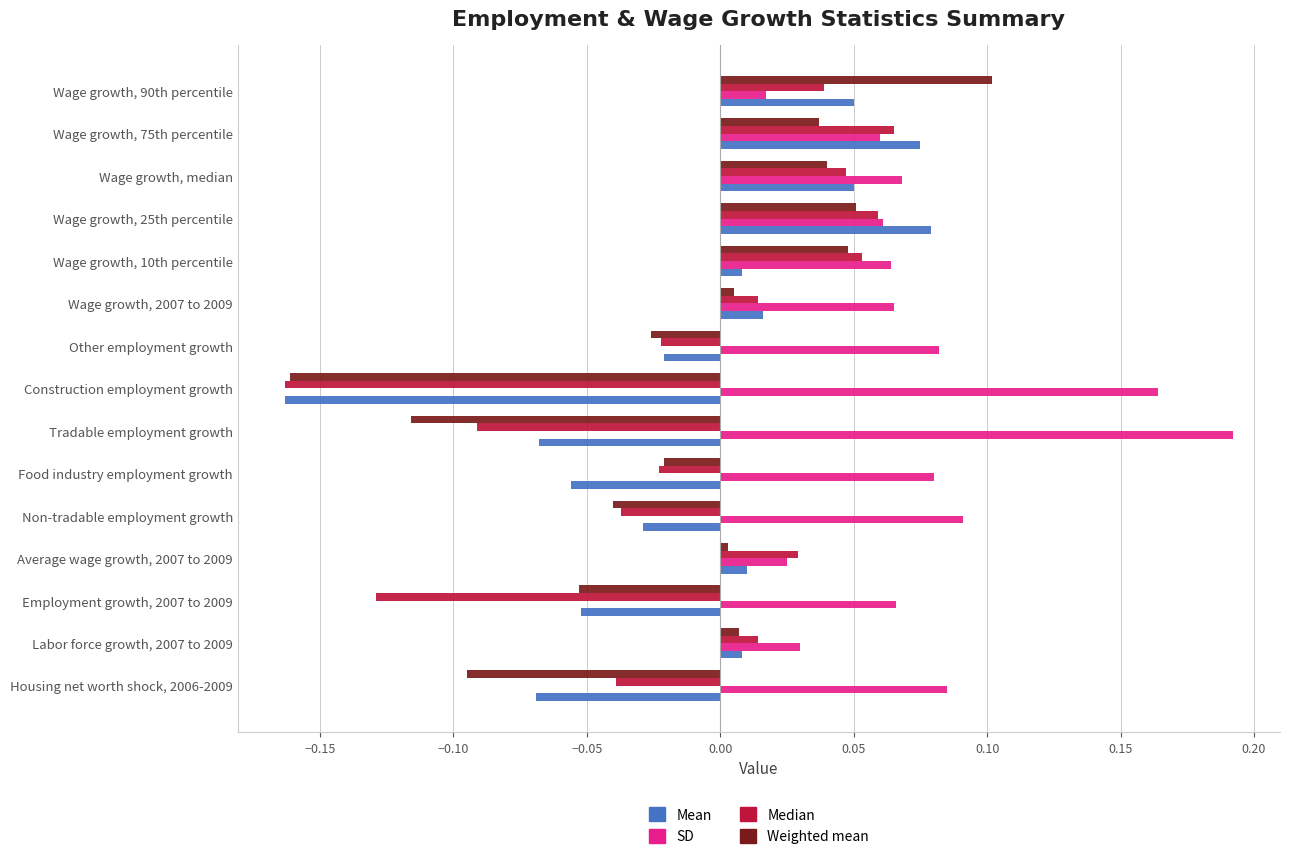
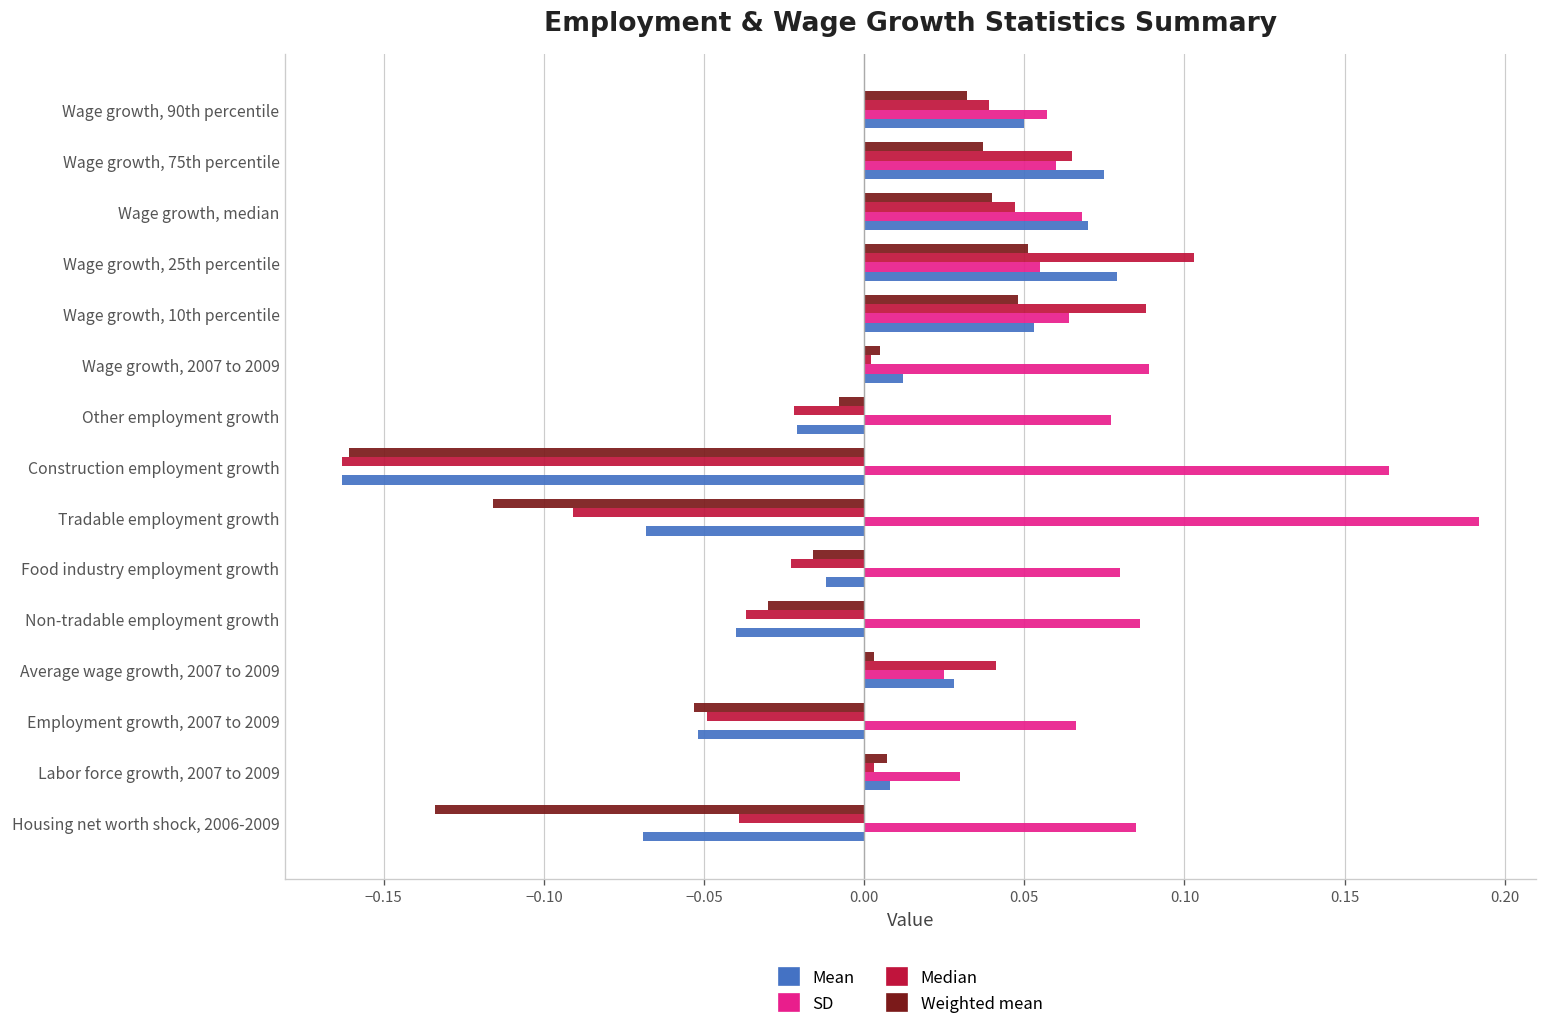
Weighted mean, Wage growth, 90th percentile: 0.102 -> 0.032
SD, Wage growth, 90th percentile: 0.017 -> 0.057
Mean, Wage growth, median: 0.05 -> 0.07
Median, Wage growth, 25th percentile: 0.059 -> 0.103
SD, Wage growth, 25th percentile: 0.061 -> 0.055
Median, Wage growth, 10th percentile: 0.053 -> 0.088
Mean, Wage growth, 10th percentile: 0.008 -> 0.053
Median, Wage growth, 2007 to 2009: 0.014 -> 0.002
SD, Wage growth, 2007 to 2009: 0.065 -> 0.089
Mean, Wage growth, 2007 to 2009: 0.016 -> 0.012
Weighted mean, Other employment growth: -0.026 -> -0.008
SD, Other employment growth: 0.082 -> 0.077
Weighted mean, Food industry employment growth: -0.021 -> -0.016
Mean, Food industry employment growth: -0.056 -> -0.012
Weighted mean, Non-tradable employment growth: -0.04 -> -0.03
SD, Non-tradable employment growth: 0.091 -> 0.086
Mean, Non-tradable employment growth: -0.029 -> -0.040
Median, Average wage growth, 2007 to 2009: 0.029 -> 0.041
Mean, Average wage growth, 2007 to 2009: 0.010 -> 0.028
Median, Employment growth, 2007 to 2009: -0.129 -> -0.049
Median, Labor force growth, 2007 to 2009: 0.014 -> 0.003
Weighted mean, Housing net worth shock, 2006-2009: -0.095 -> -0.134
